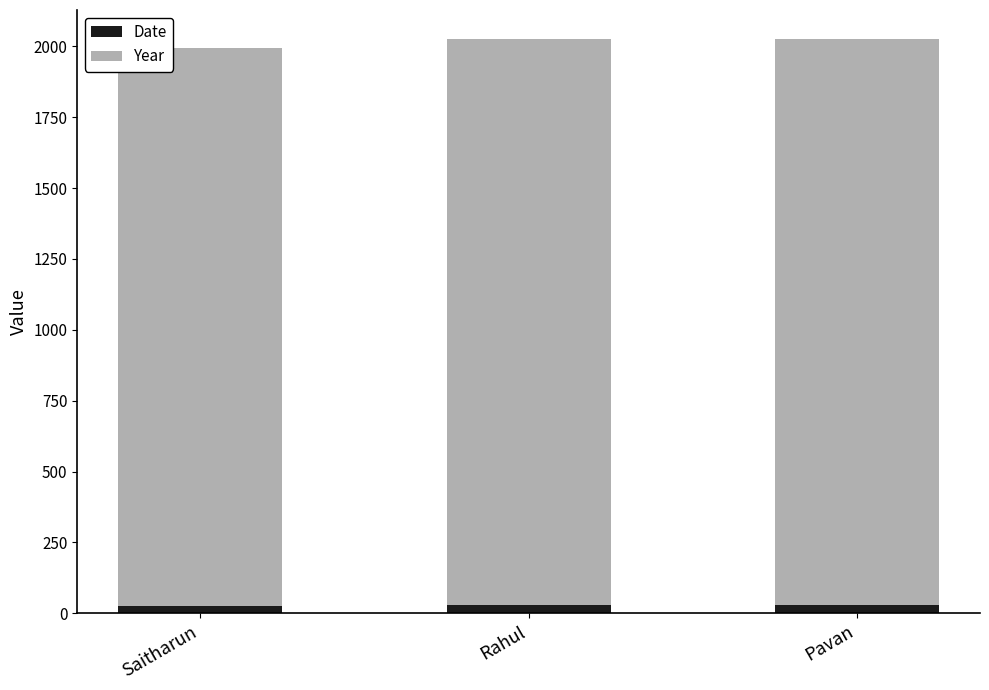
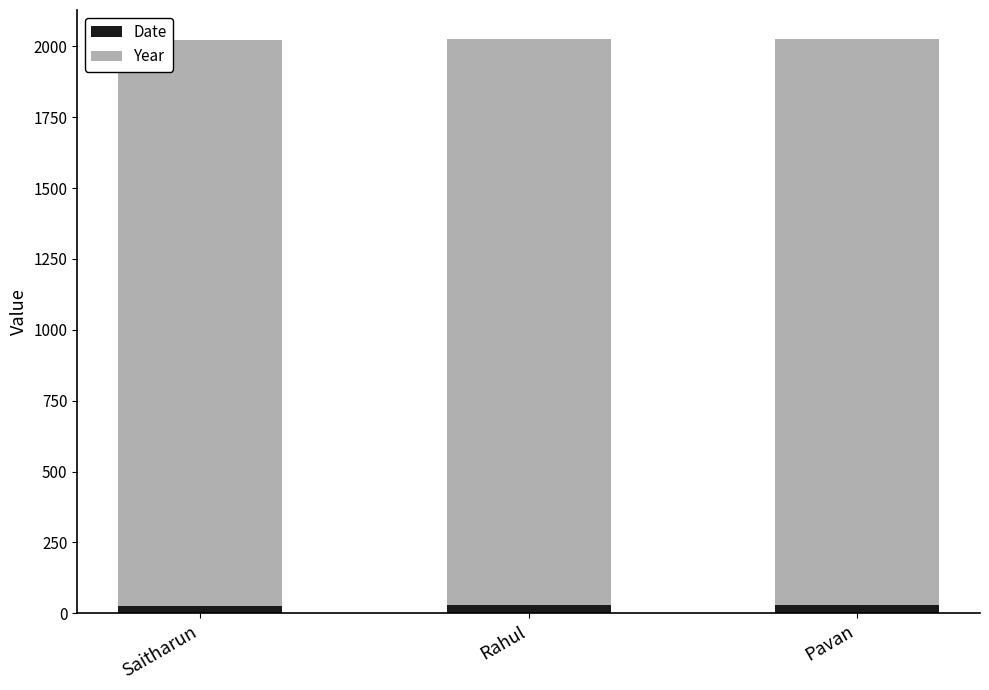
Year, Saitharun: 1970 -> 2000
